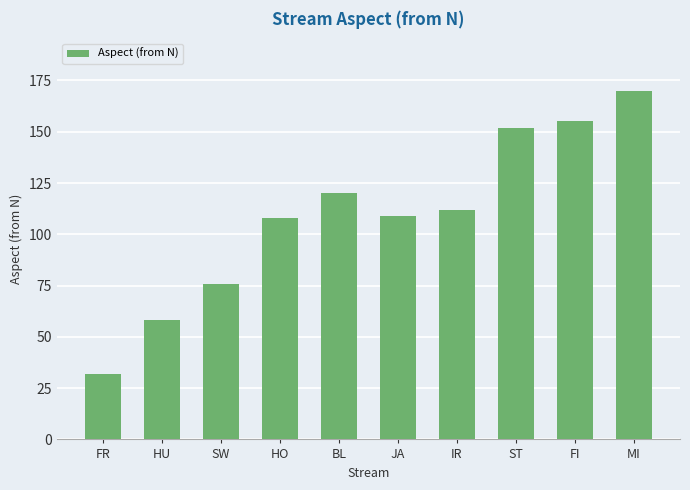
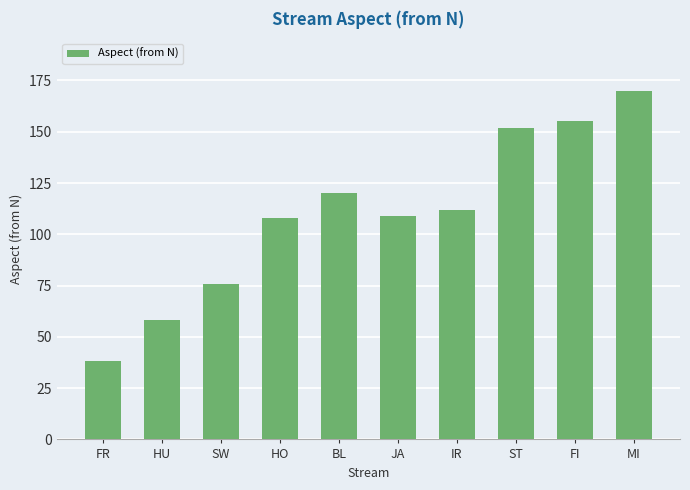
FR: 32 -> 38
